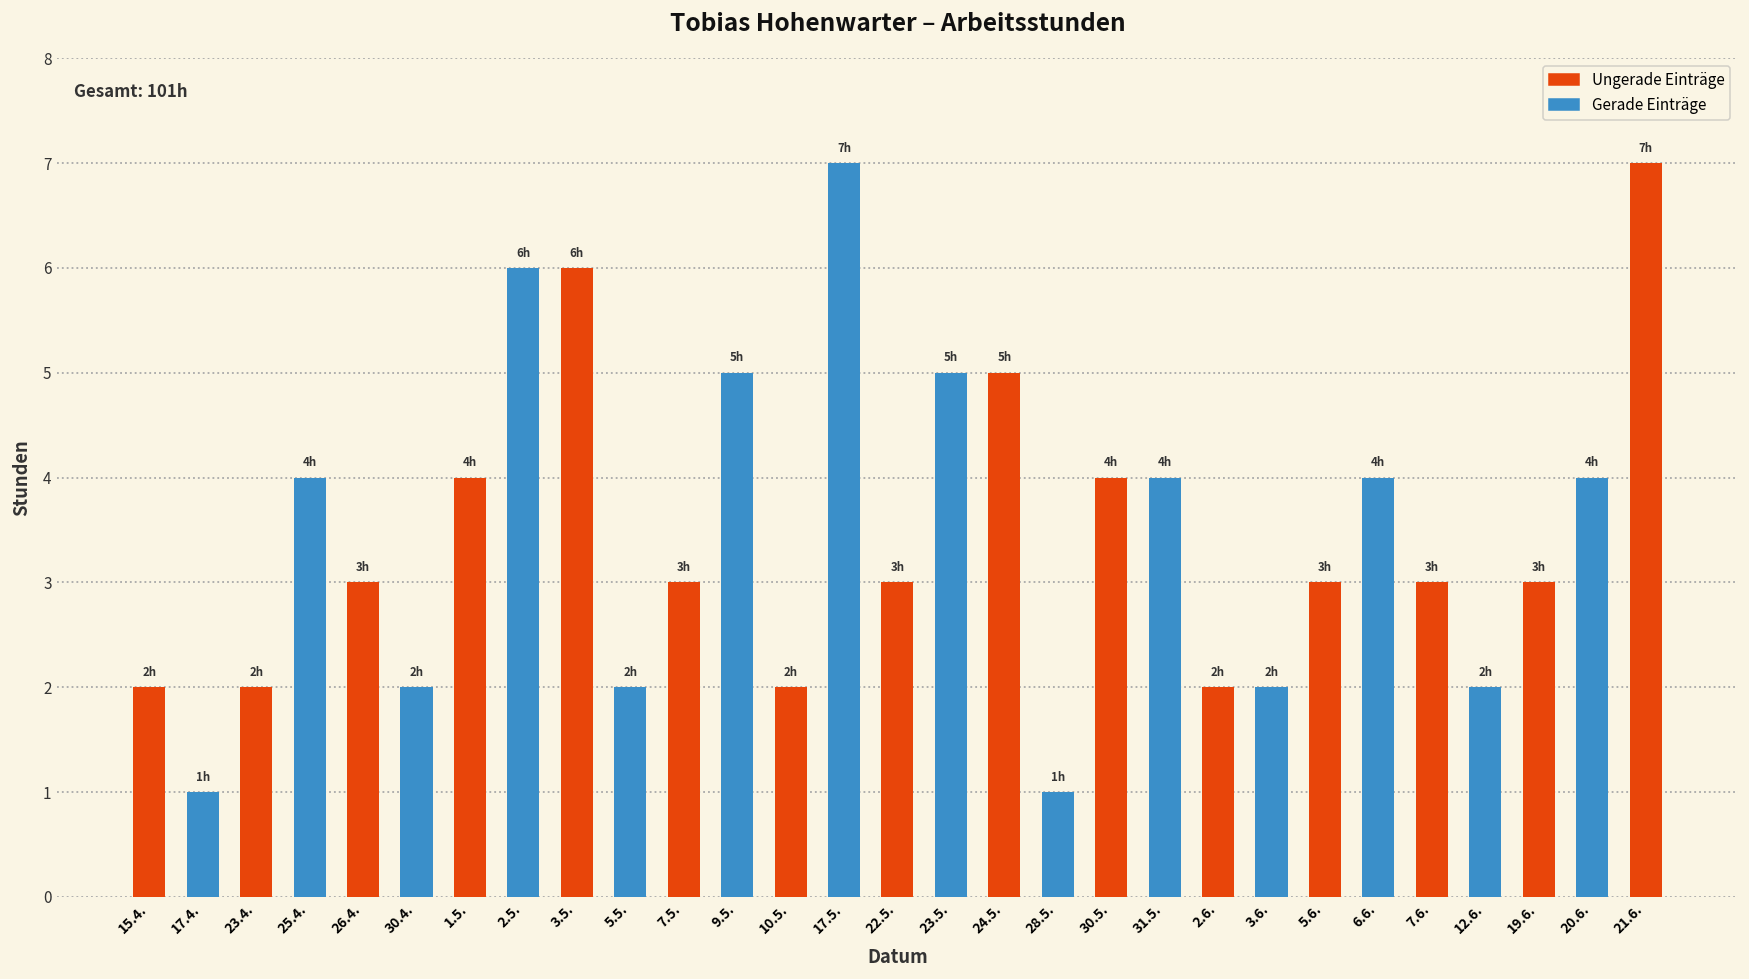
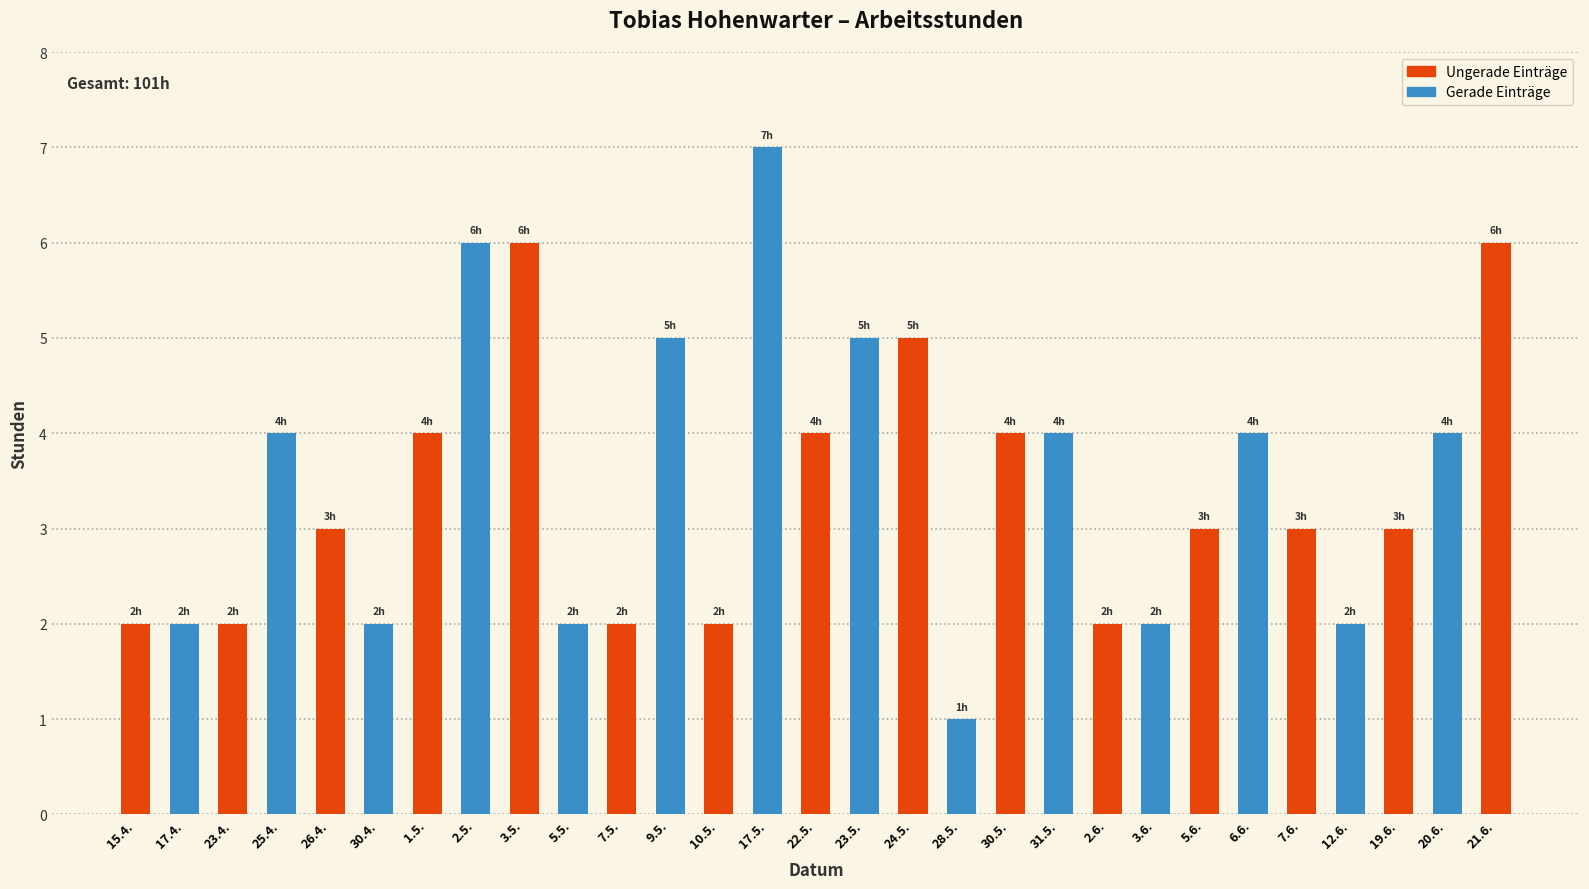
17.4.: 1h -> 2h
7.5.: 3h -> 2h
22.5.: 3h -> 4h
21.6.: 7h -> 6h
